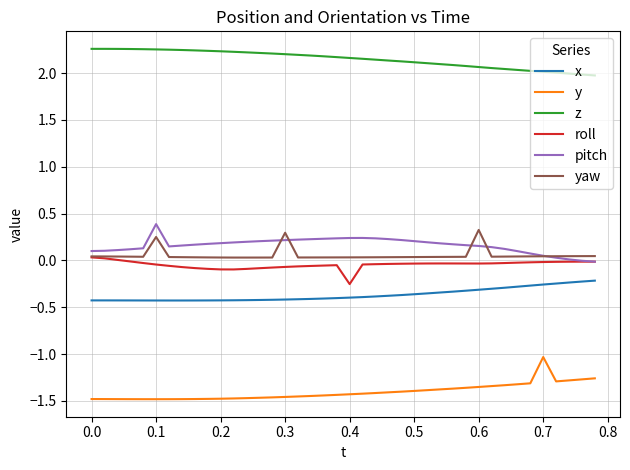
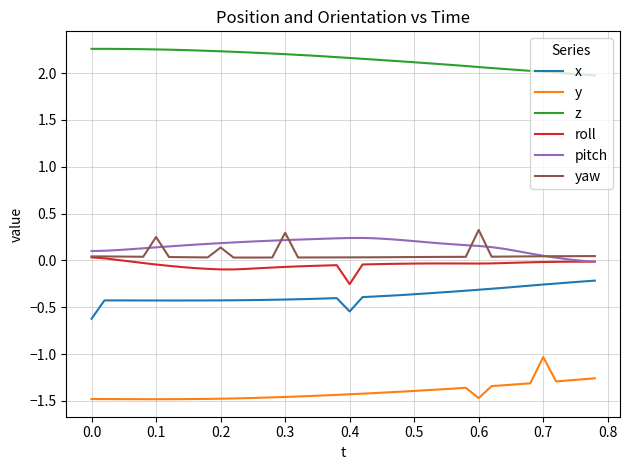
x, 0.0: -0.4 -> -0.6
pitch, 0.1: 0.4 -> 0.1
yaw, 0.2: 0.0 -> 0.1
x, 0.4: -0.4 -> -0.5
y, 0.6: -1.4 -> -1.5
